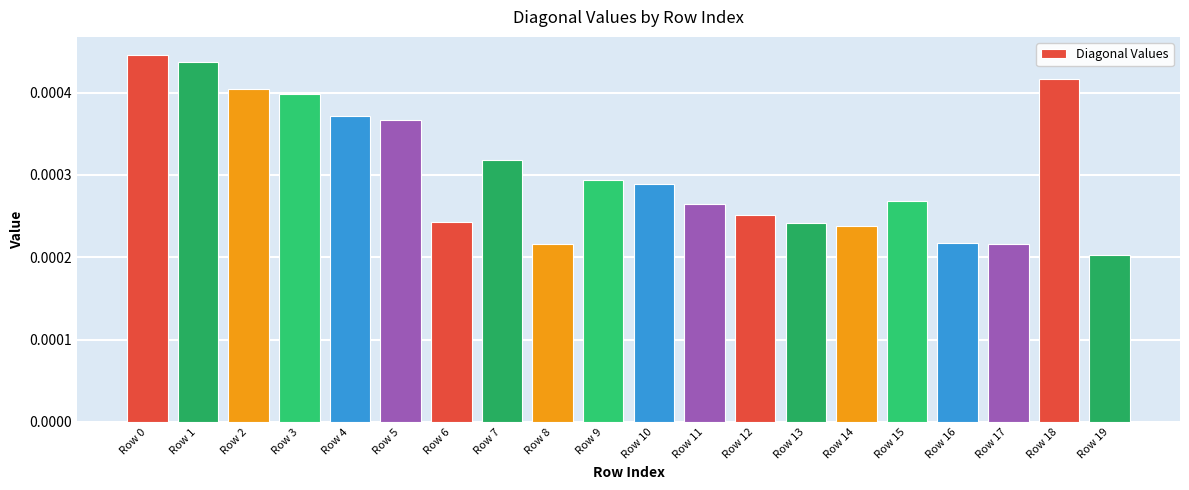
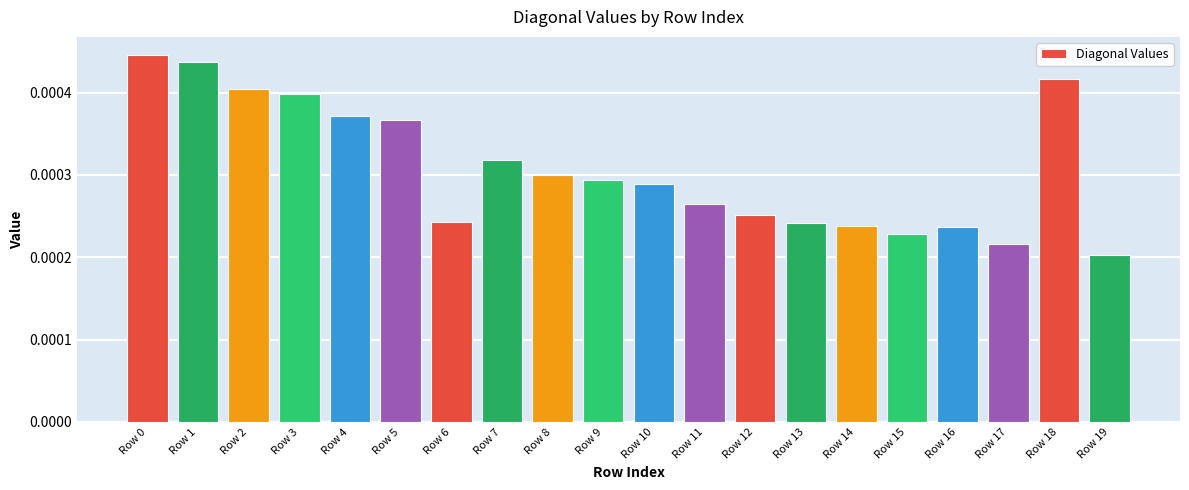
Row 8: 0.00022 -> 0.00030
Row 15: 0.00027 -> 0.00023
Row 16: 0.00022 -> 0.00024
